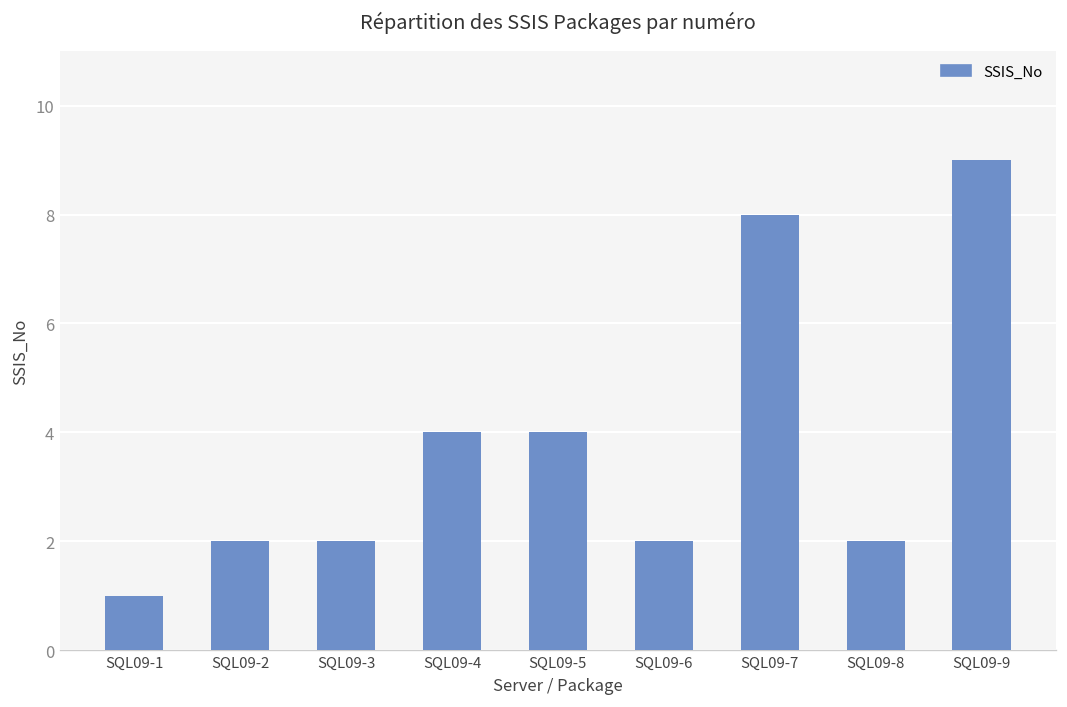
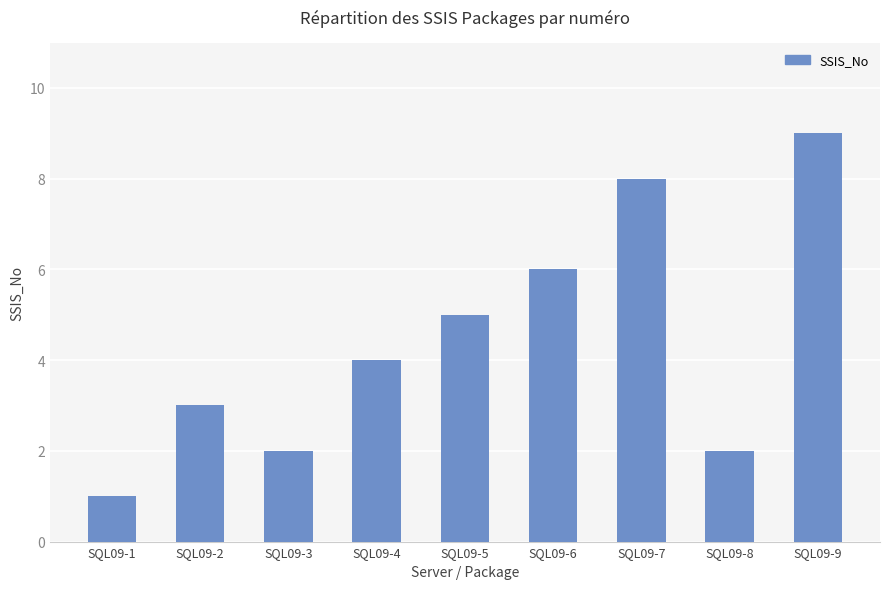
SQL09-2: 2 -> 3
SQL09-5: 4 -> 5
SQL09-6: 2 -> 6
